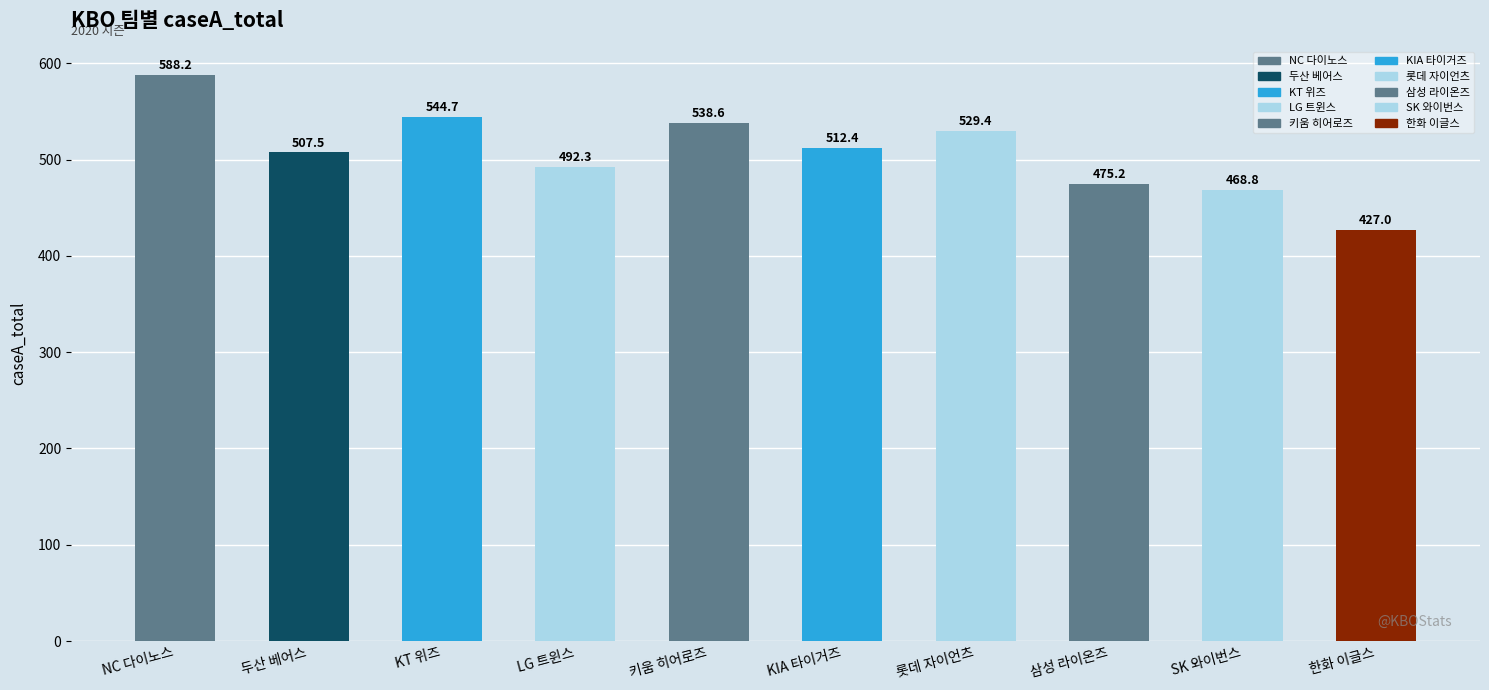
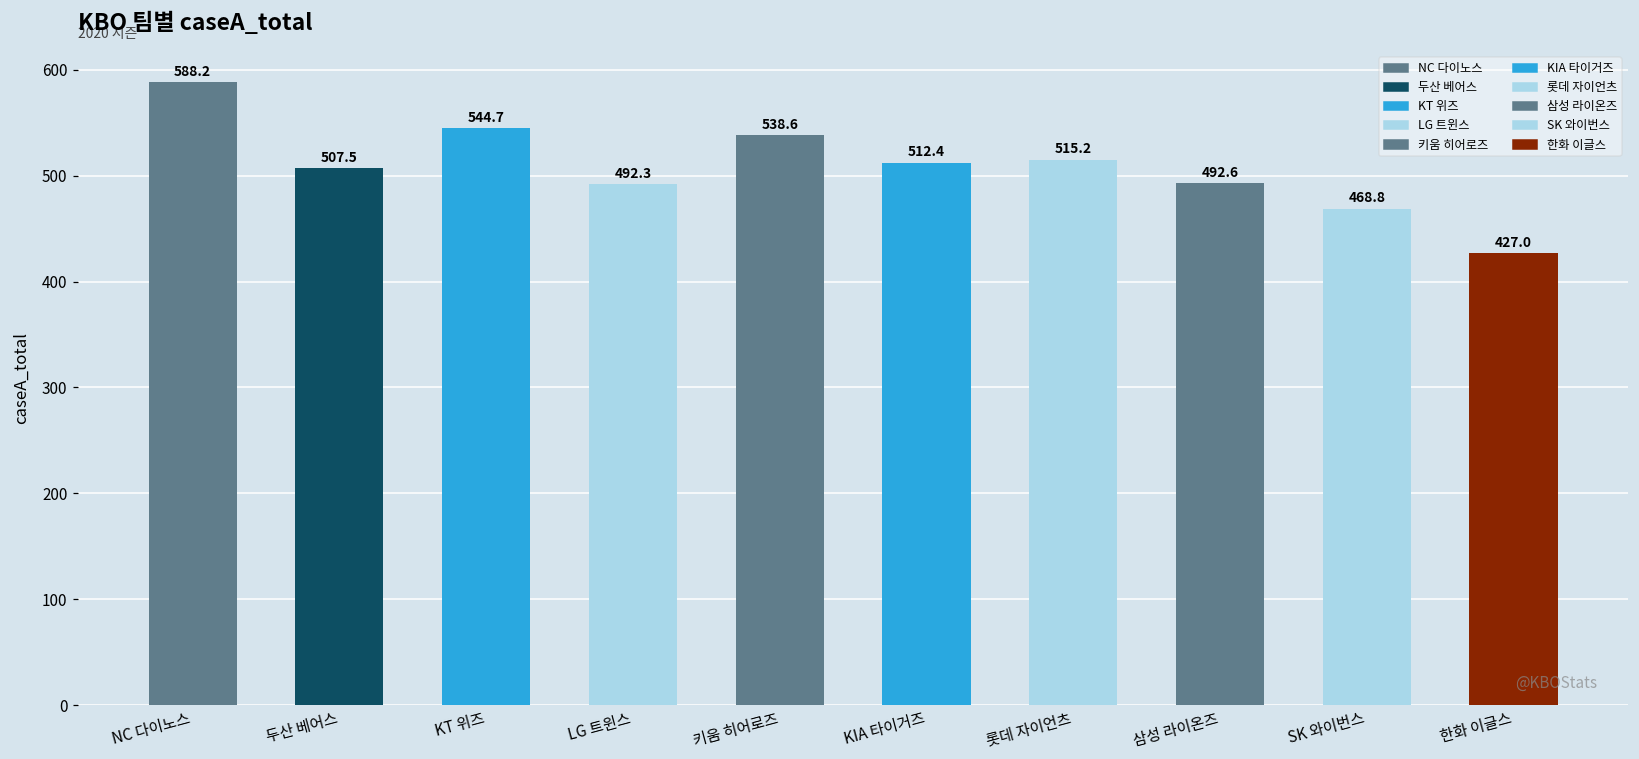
롯데 자이언츠: 529.4 -> 515.2
삼성 라이온즈: 475.2 -> 492.6
